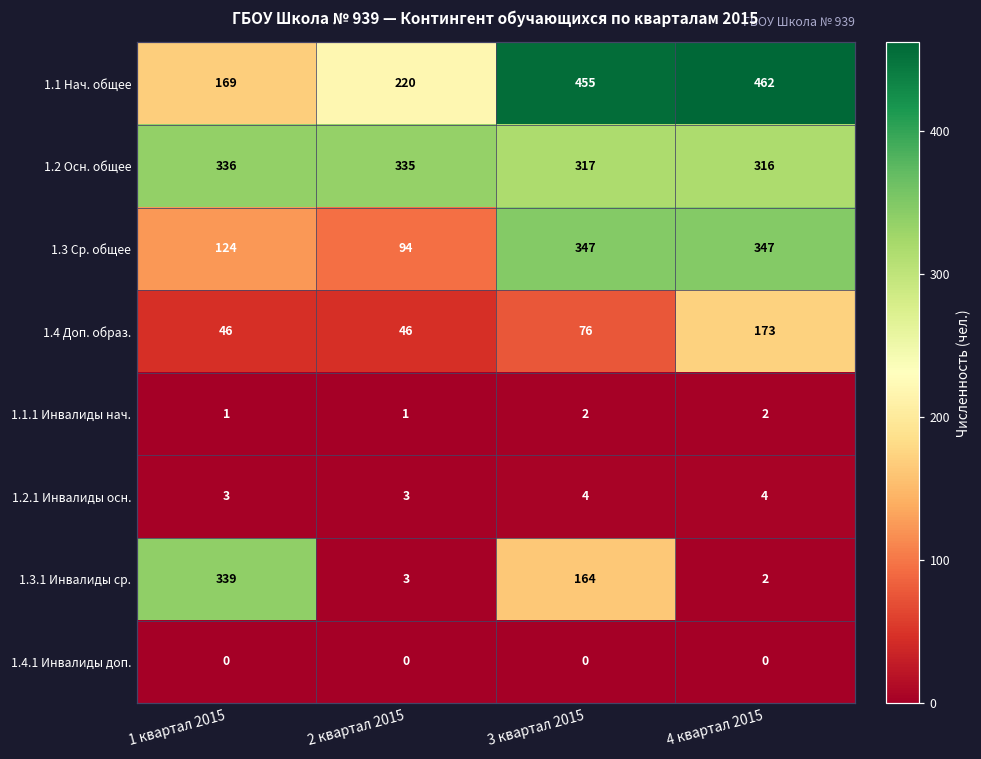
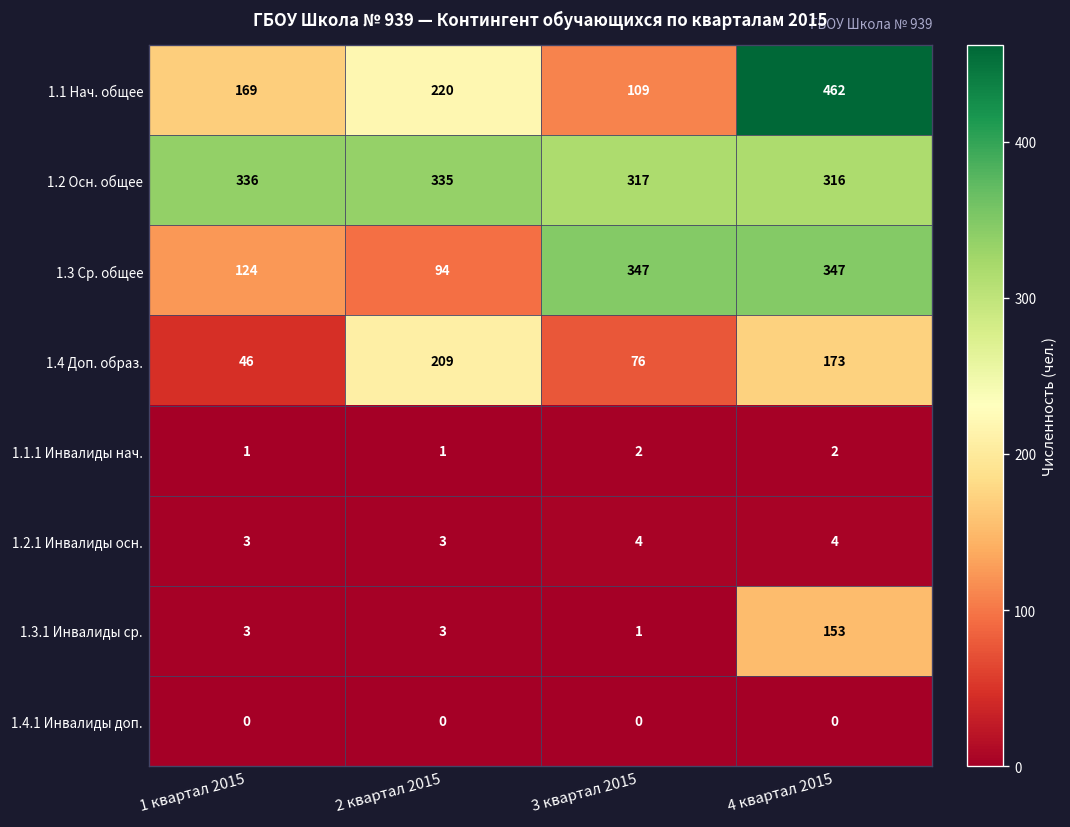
1.1 Нач. общее, 3 квартал 2015: 455 -> 109
1.4 Доп. образ., 2 квартал 2015: 46 -> 209
1.3.1 Инвалиды ср., 1 квартал 2015: 339 -> 3
1.3.1 Инвалиды ср., 3 квартал 2015: 164 -> 1
1.3.1 Инвалиды ср., 4 квартал 2015: 2 -> 153
